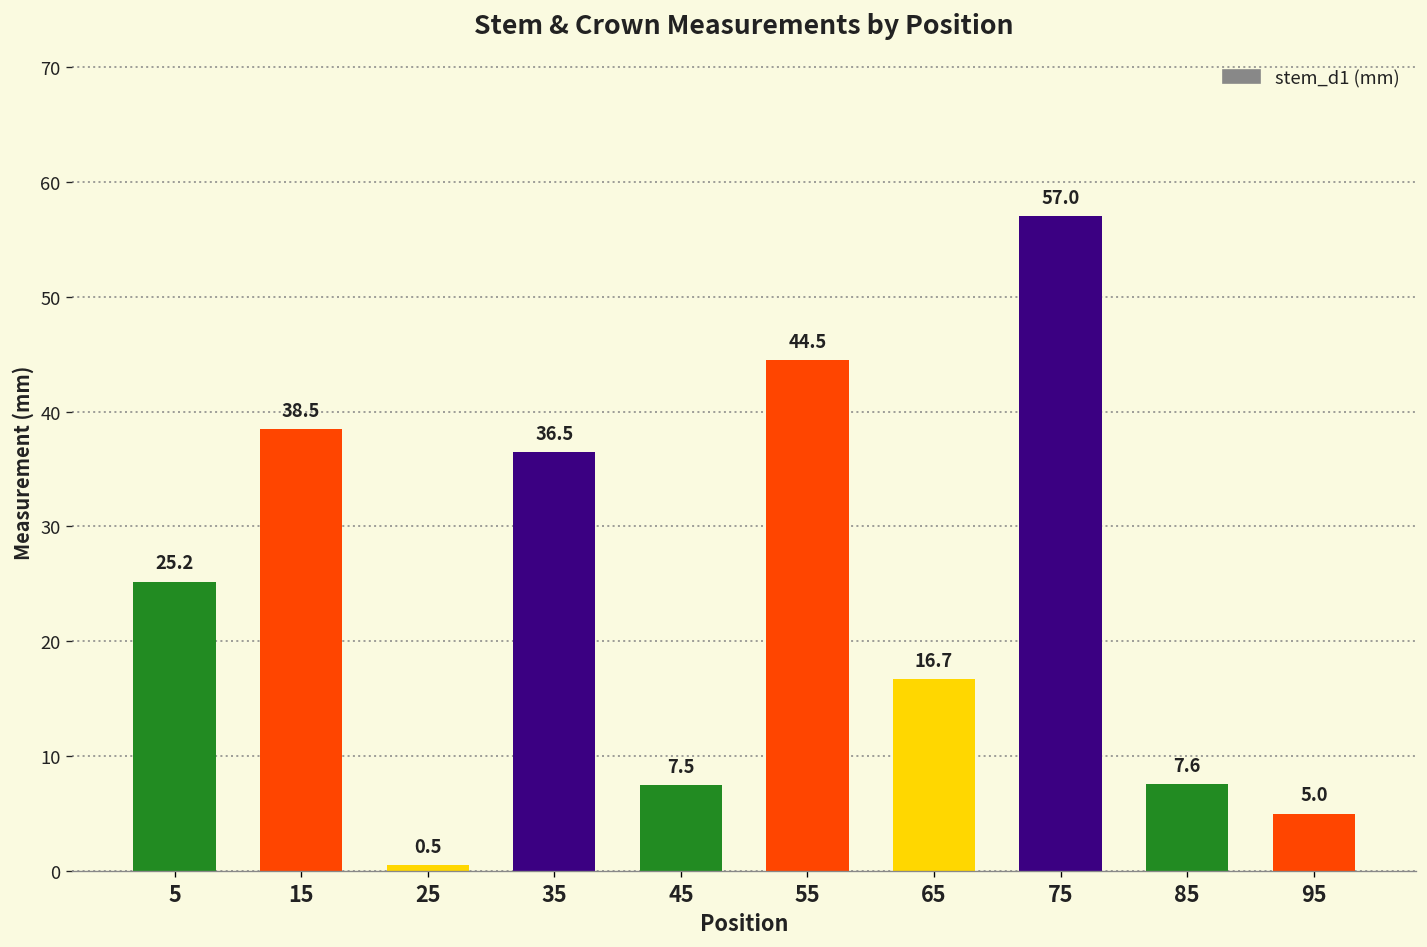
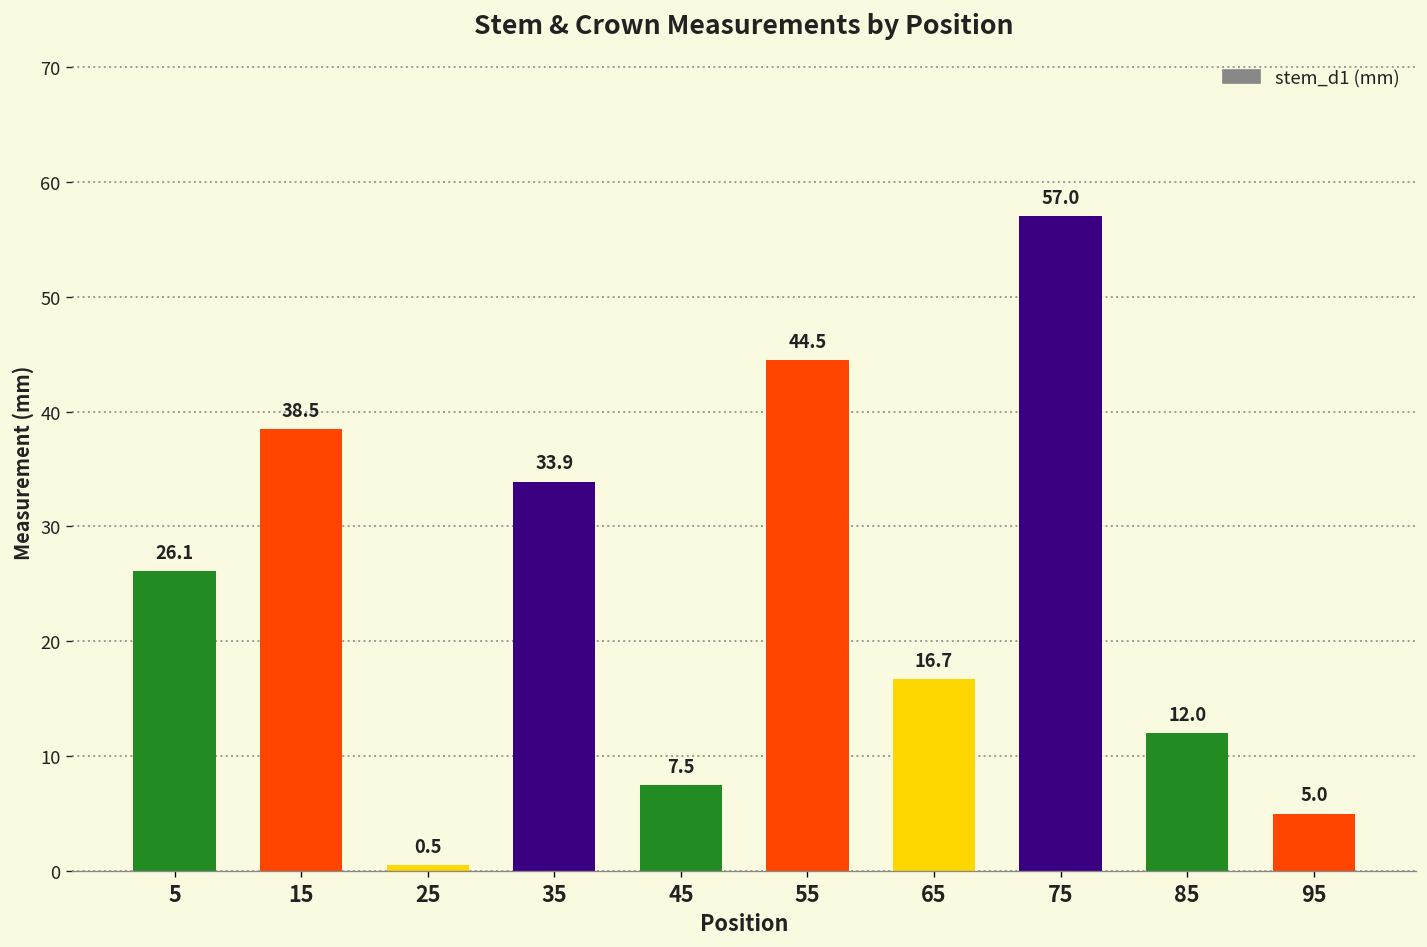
5: 25.2 -> 26.1
35: 36.5 -> 33.9
85: 7.6 -> 12.0
